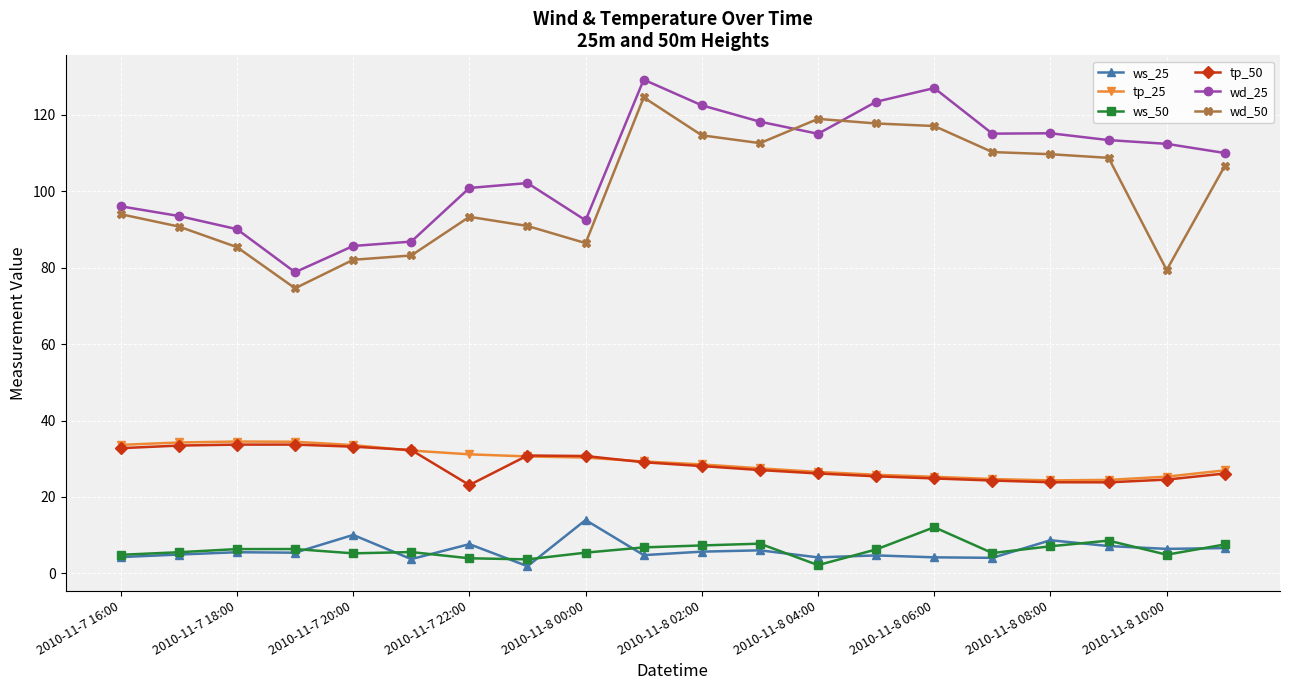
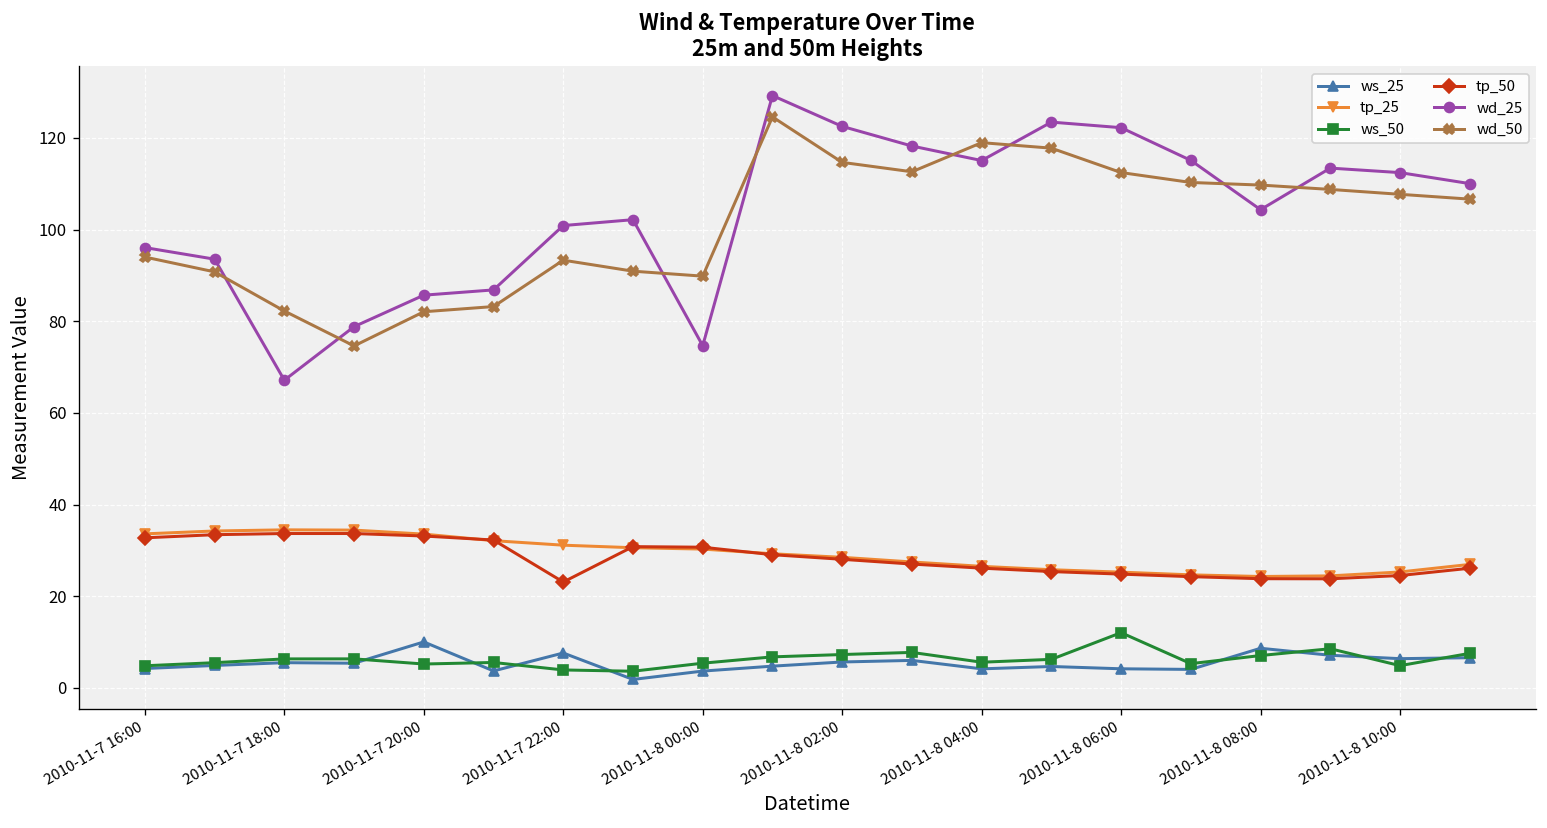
wd_25, 2010-11-7 18:00: 90 -> 67
wd_50, 2010-11-7 18:00: 85 -> 82
ws_25, 2010-11-8 00:00: 14 -> 4
wd_25, 2010-11-8 00:00: 92 -> 75
wd_50, 2010-11-8 00:00: 86 -> 90
ws_50, 2010-11-8 04:00: 2 -> 6
wd_25, 2010-11-8 06:00: 127 -> 122
wd_50, 2010-11-8 06:00: 117 -> 112
wd_25, 2010-11-8 08:00: 115 -> 104
wd_50, 2010-11-8 10:00: 79 -> 108
